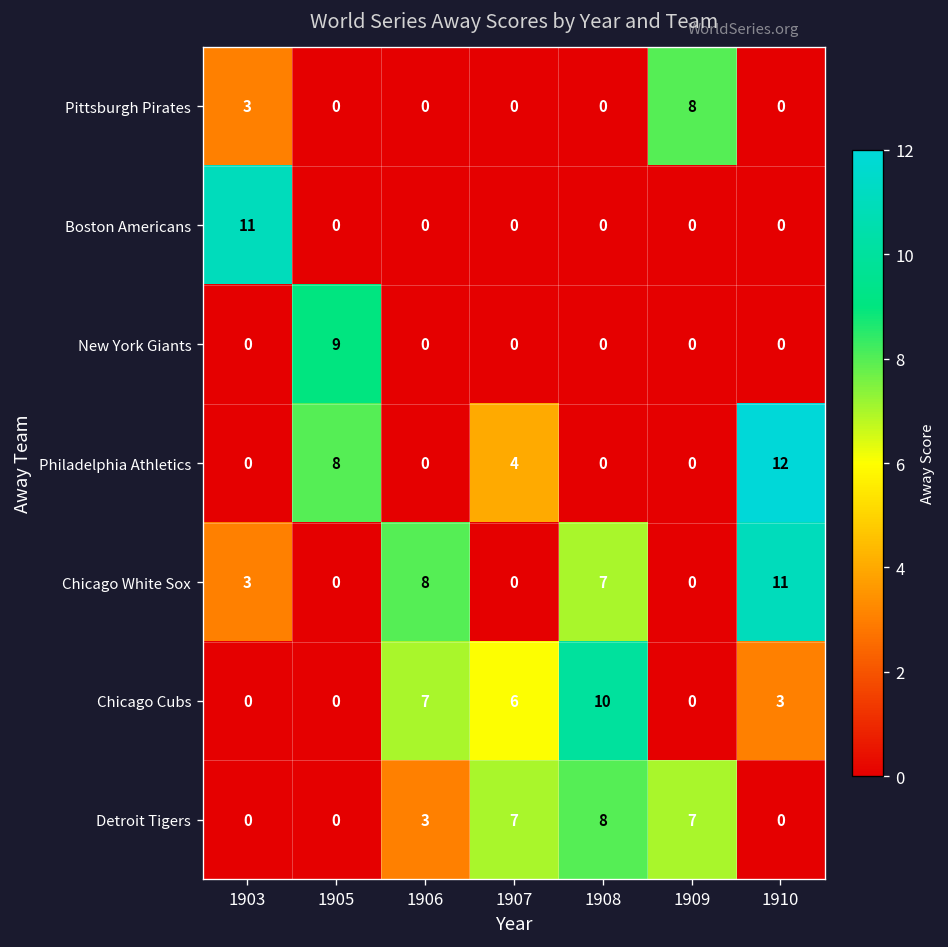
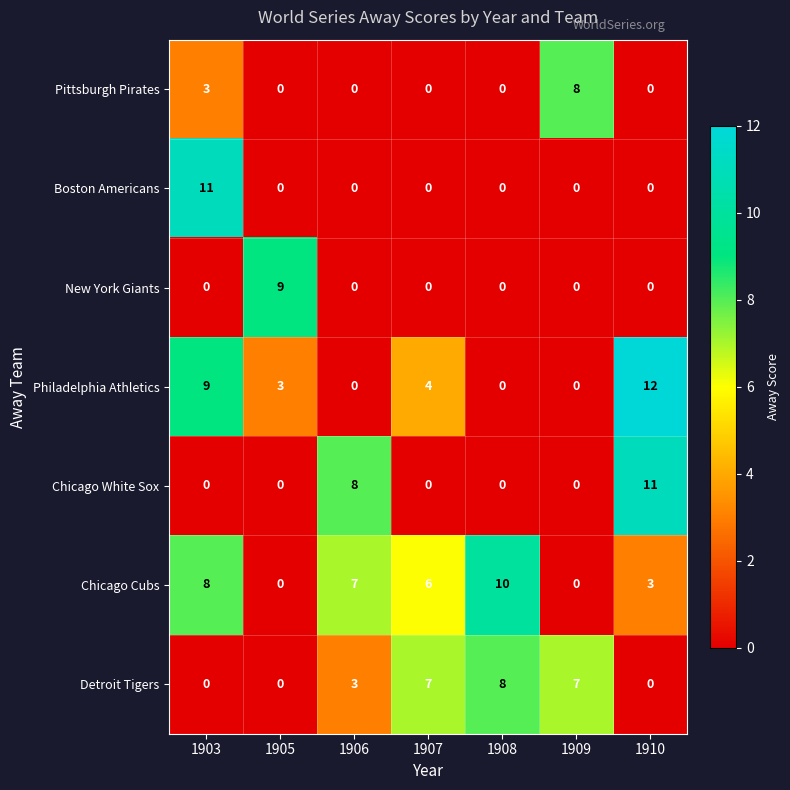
Philadelphia Athletics, 1903: 0 -> 9
Philadelphia Athletics, 1905: 8 -> 3
Chicago White Sox, 1903: 3 -> 0
Chicago White Sox, 1908: 7 -> 0
Chicago Cubs, 1903: 0 -> 8
